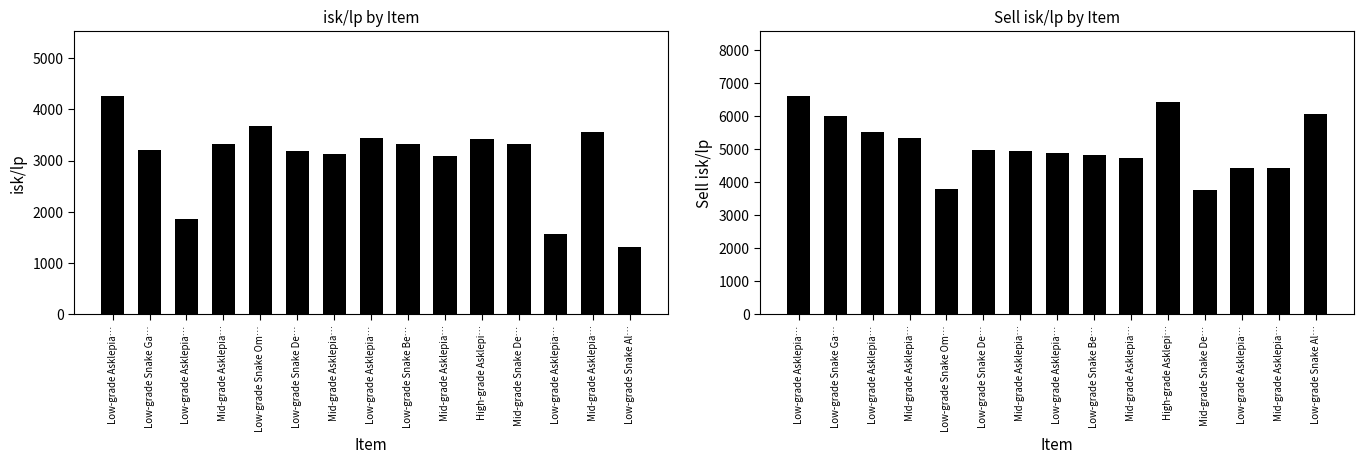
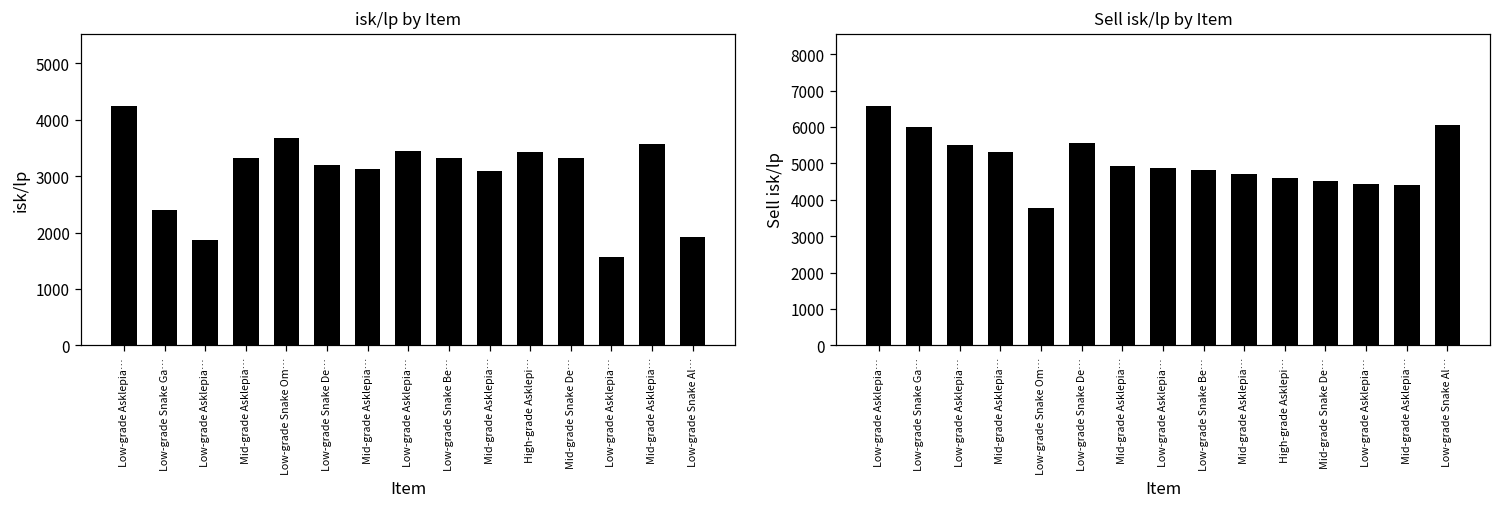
isk/lp by Item, Low-grade Snake Ga…: 3200 -> 2400
isk/lp by Item, Low-grade Snake Al…: 1300 -> 1900
Sell isk/lp by Item, Low-grade Snake De…: 5000 -> 5600
Sell isk/lp by Item, High-grade Asklepi…: 6400 -> 4600
Sell isk/lp by Item, Mid-grade Snake De…: 3700 -> 4500
